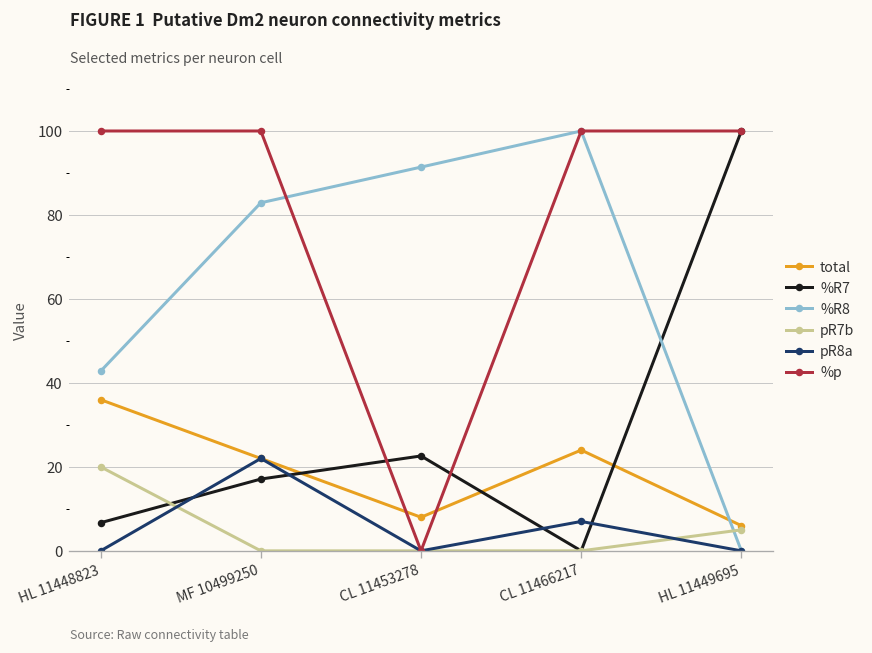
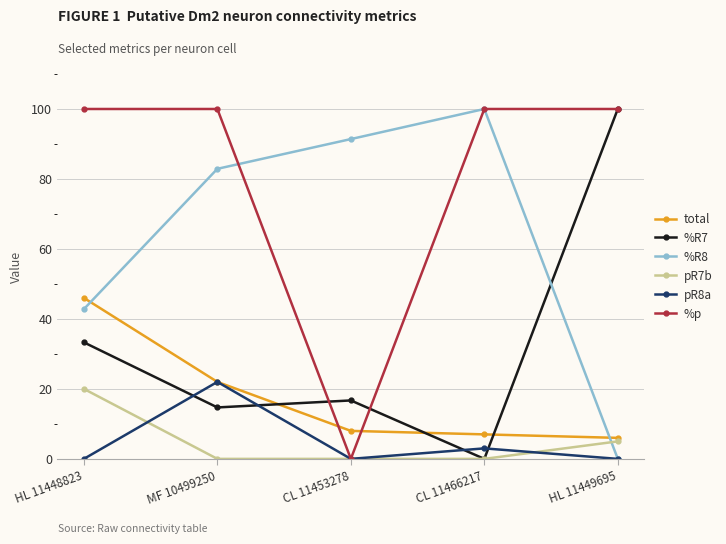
total, HL 11448823: 36 -> 46
%R7, HL 11448823: 7 -> 33
%R7, MF 10499250: 17 -> 15
%R7, CL 11453278: 23 -> 17
total, CL 11466217: 24 -> 7
pR8a, CL 11466217: 7 -> 3
